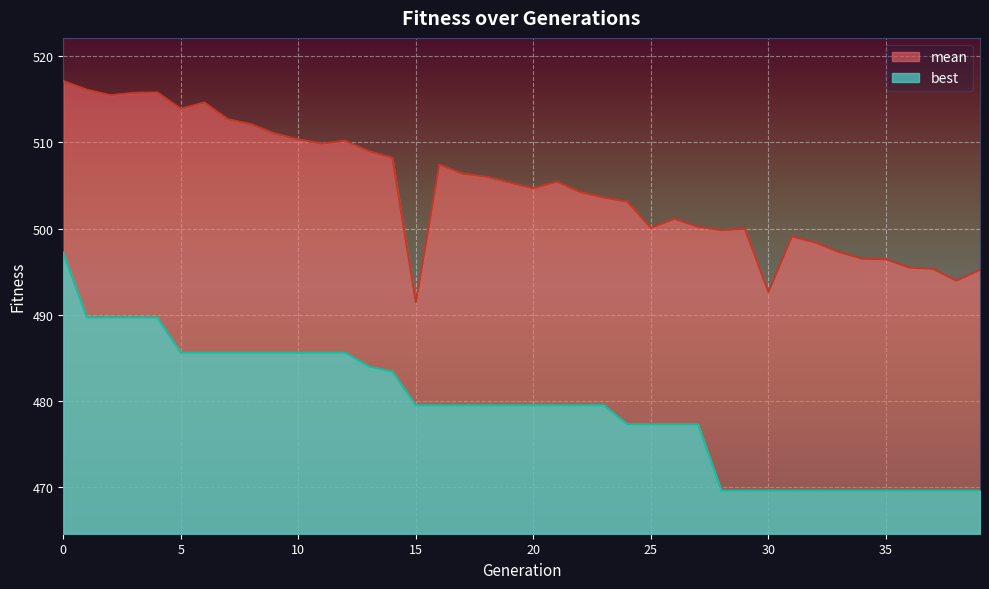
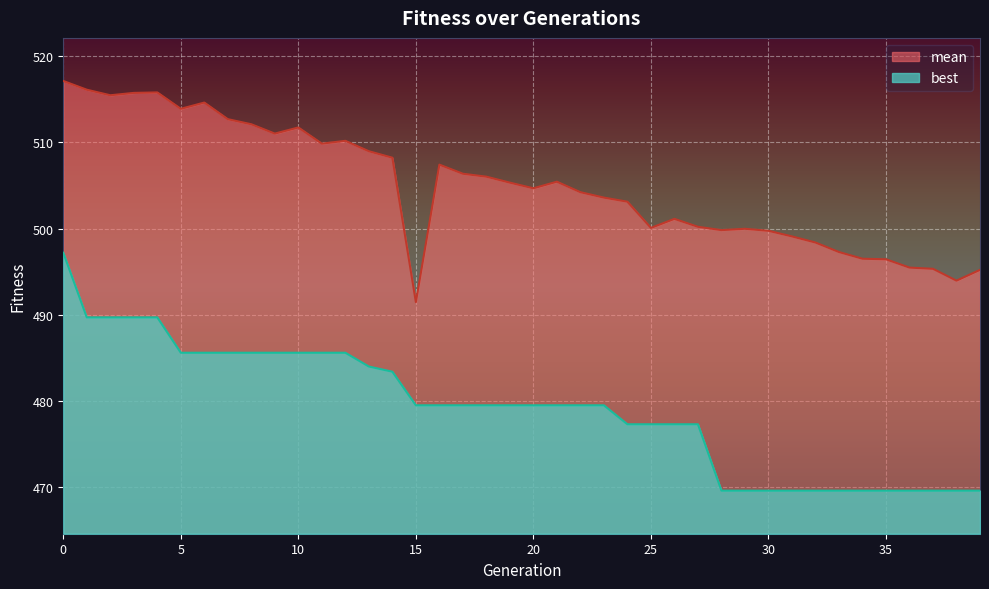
mean, 10: 510 -> 512
mean, 30: 493 -> 500
